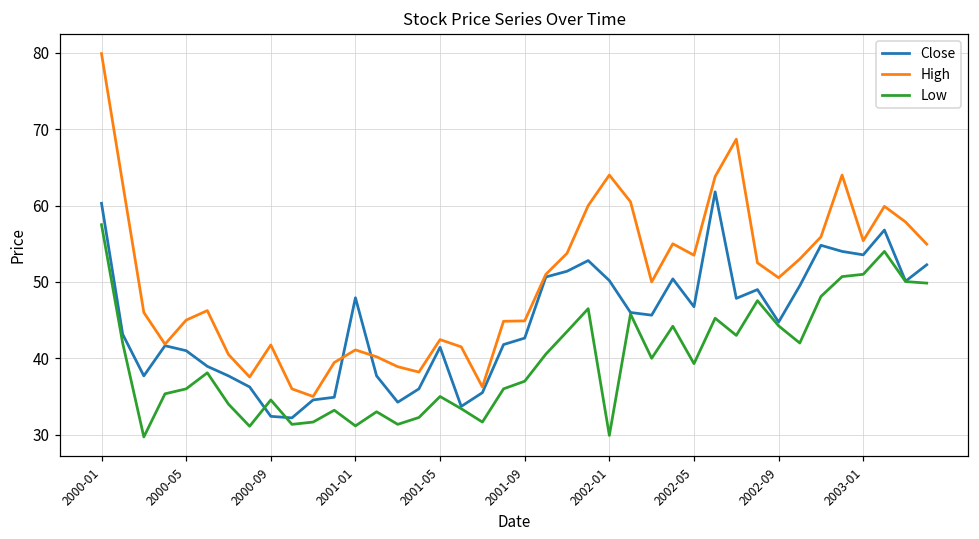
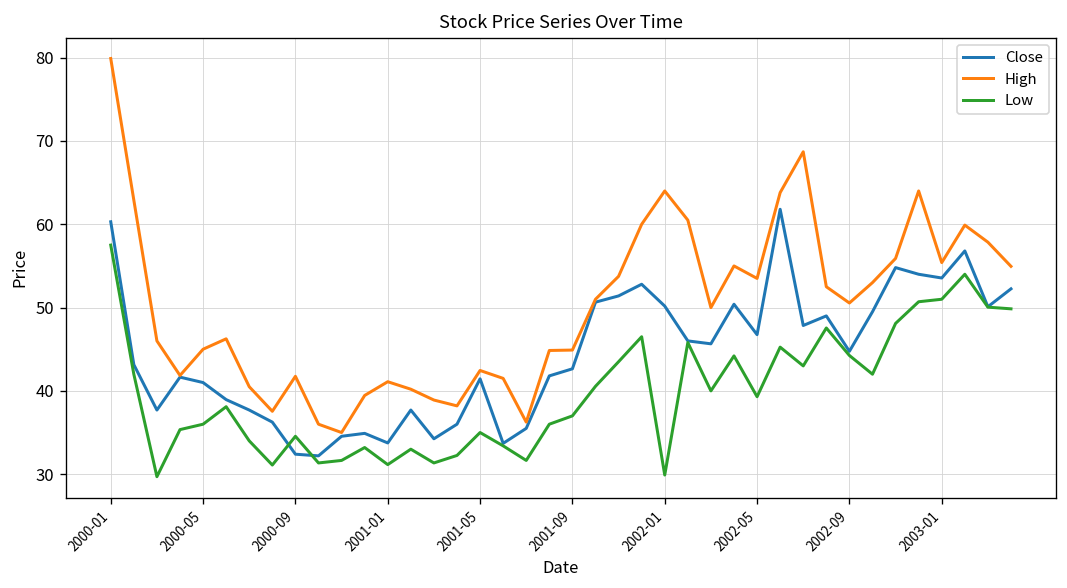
Close, 2001-01: 48 -> 34
